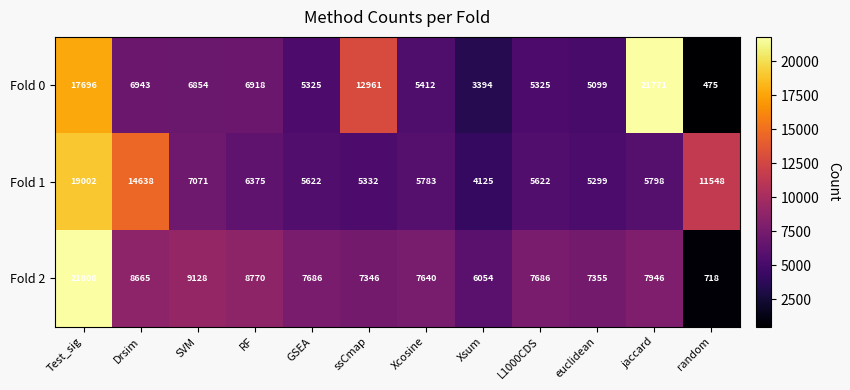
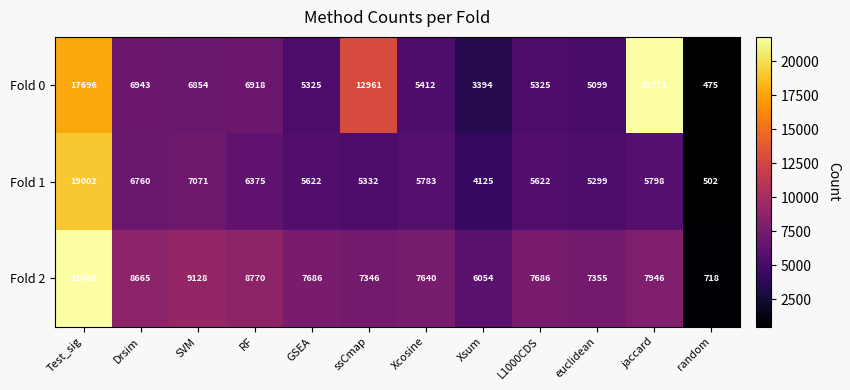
Fold 1, Drsim: 14638 -> 6760
Fold 1, random: 11548 -> 502
